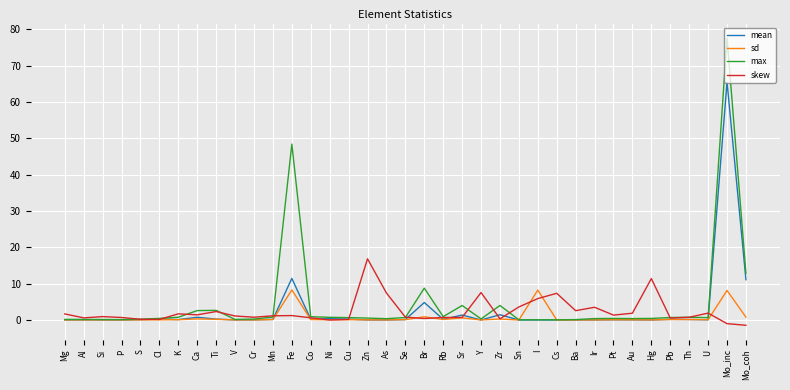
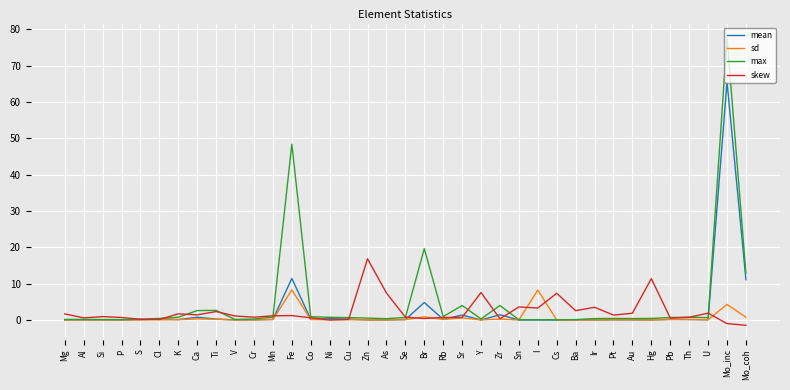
max, Br: 9 -> 20
skew, I: 6 -> 3
sd, Mo_inc: 8 -> 4
